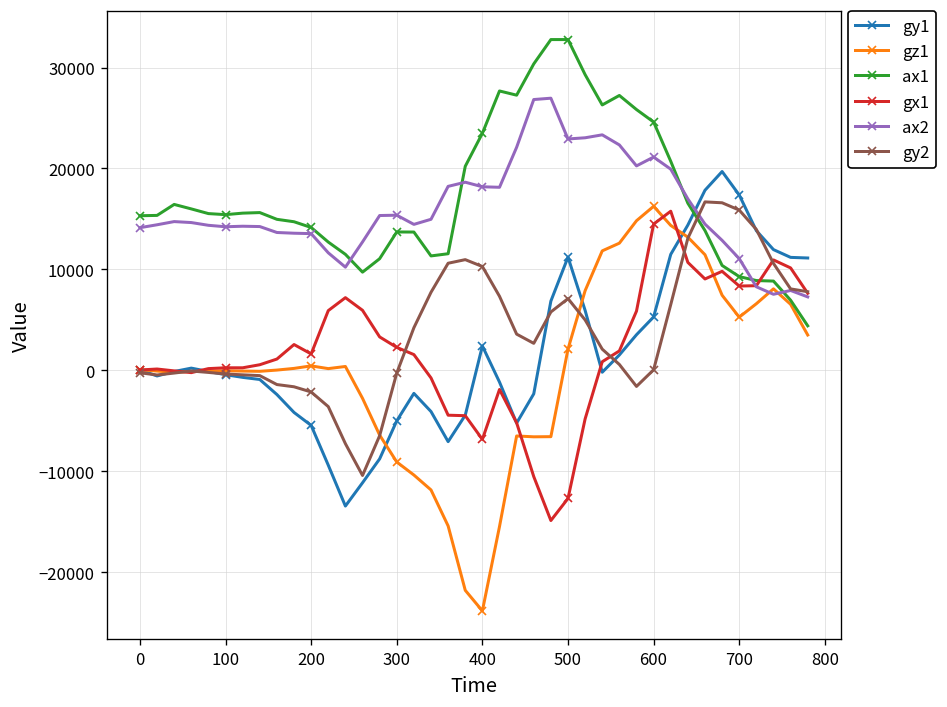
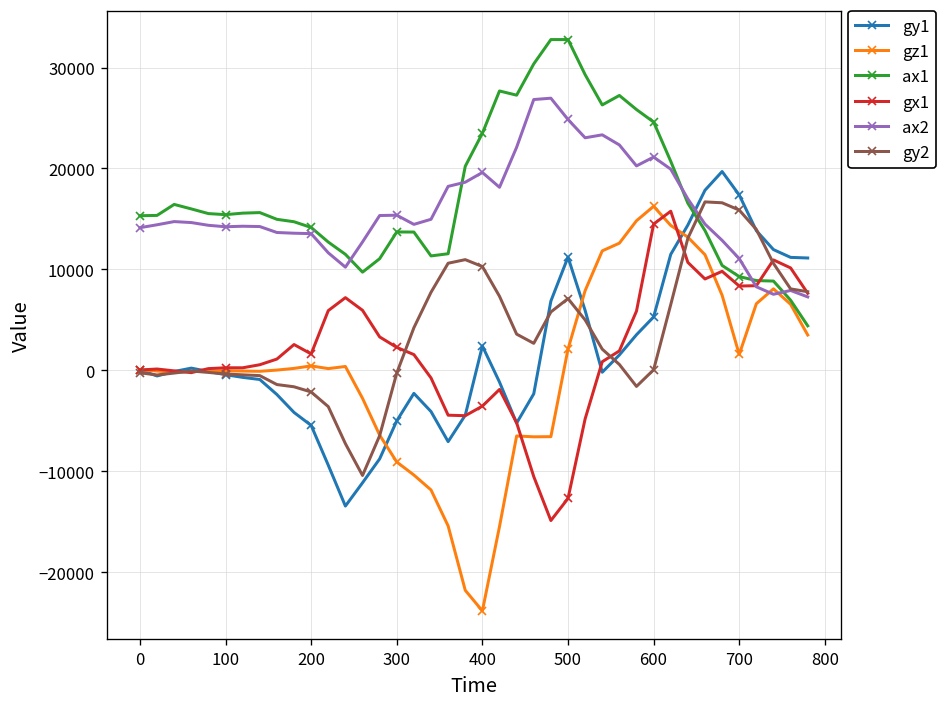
gx1, 400: -7000 -> -4000
ax2, 400: 18000 -> 20000
ax2, 500: 23000 -> 25000
gz1, 700: 5000 -> 2000
